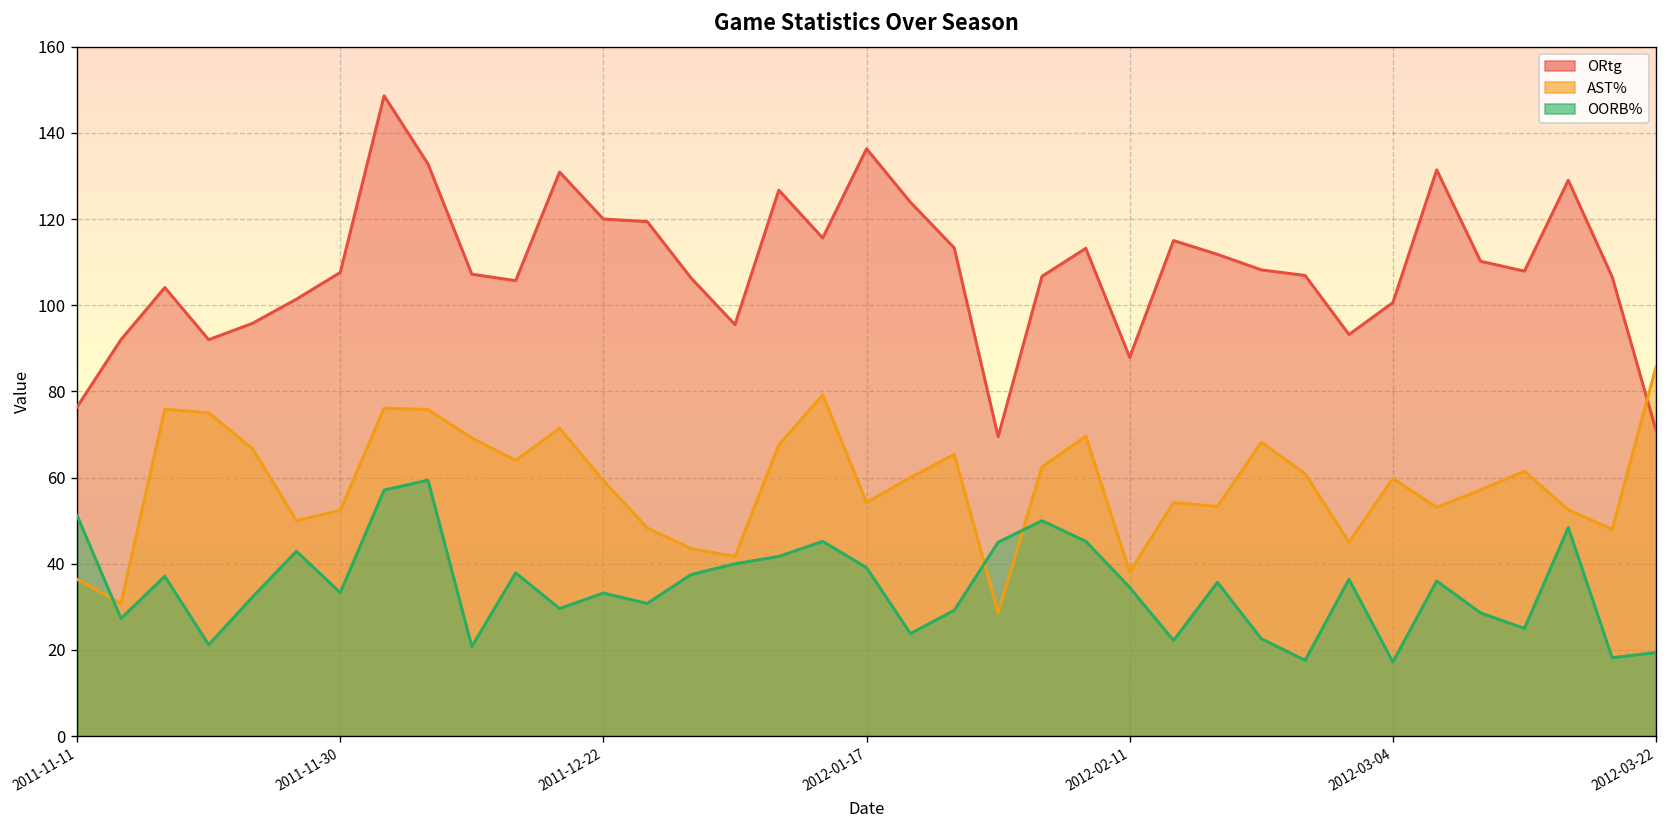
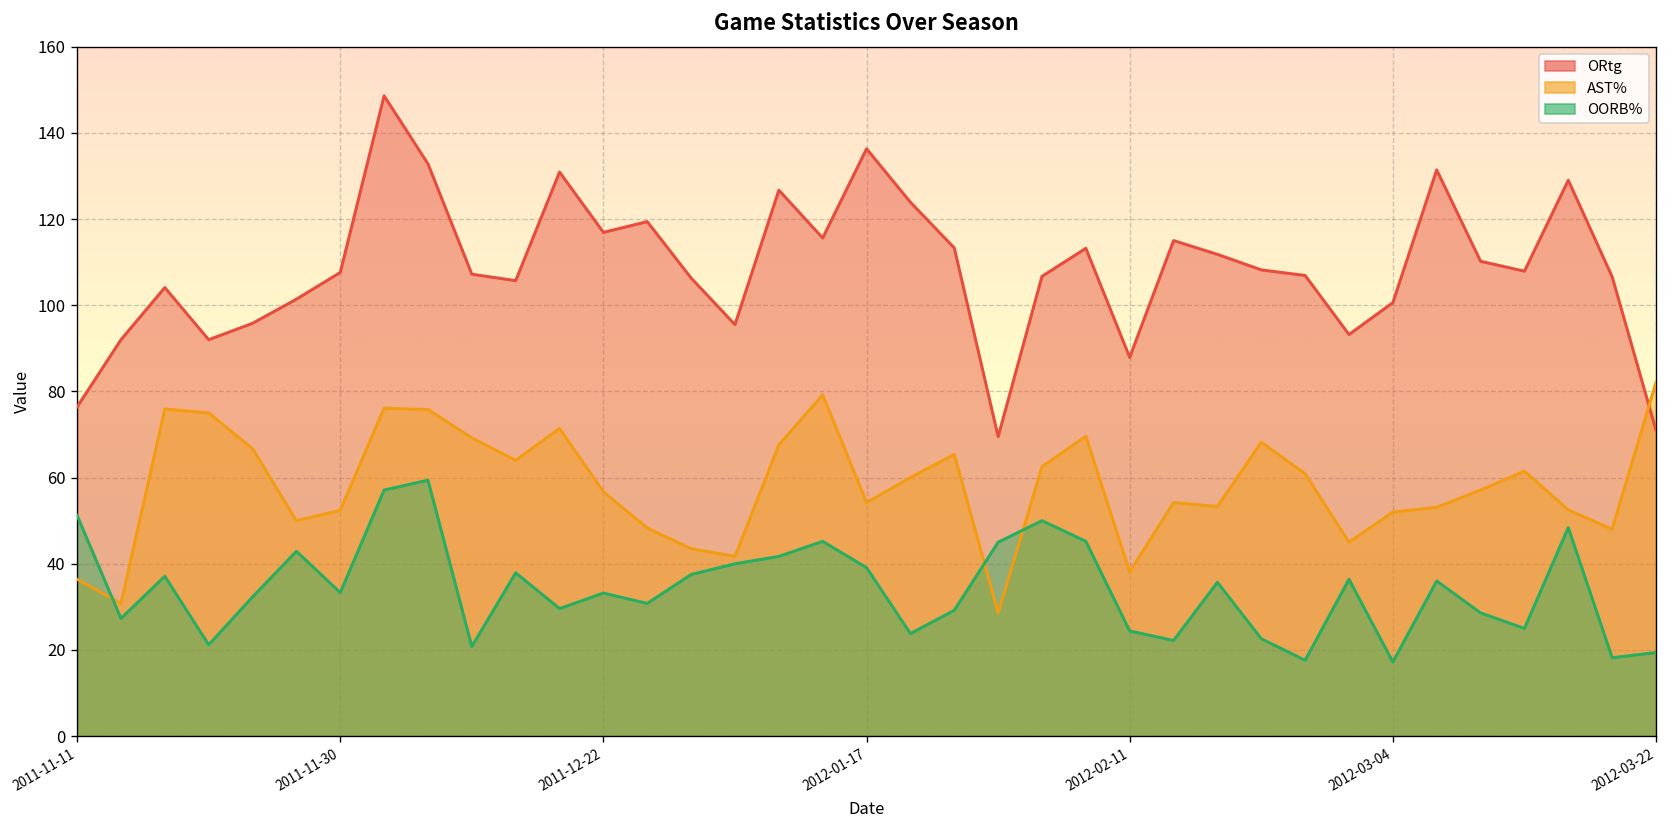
ORtg, 2011-12-22: 120 -> 117
AST%, 2011-12-22: 59 -> 57
OORB%, 2012-02-11: 35 -> 24
AST%, 2012-03-04: 60 -> 52
AST%, 2012-03-22: 86 -> 82
